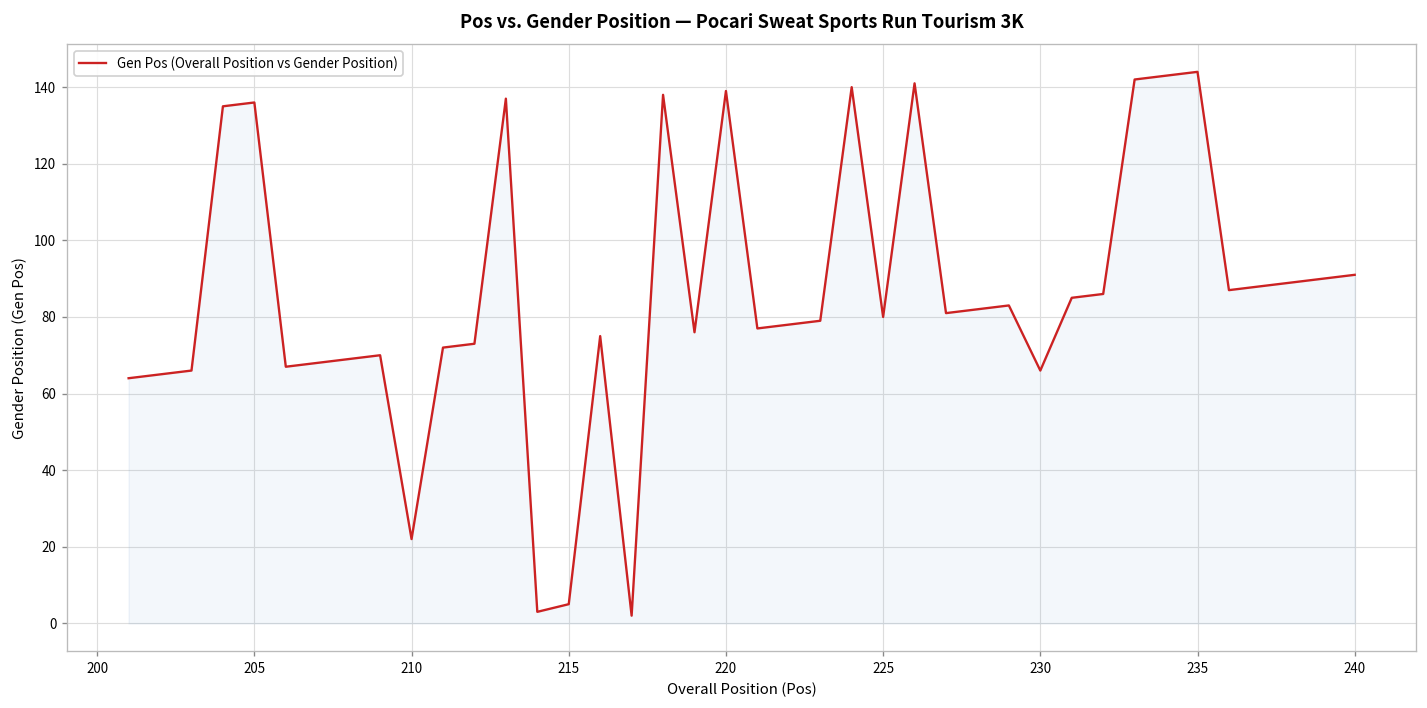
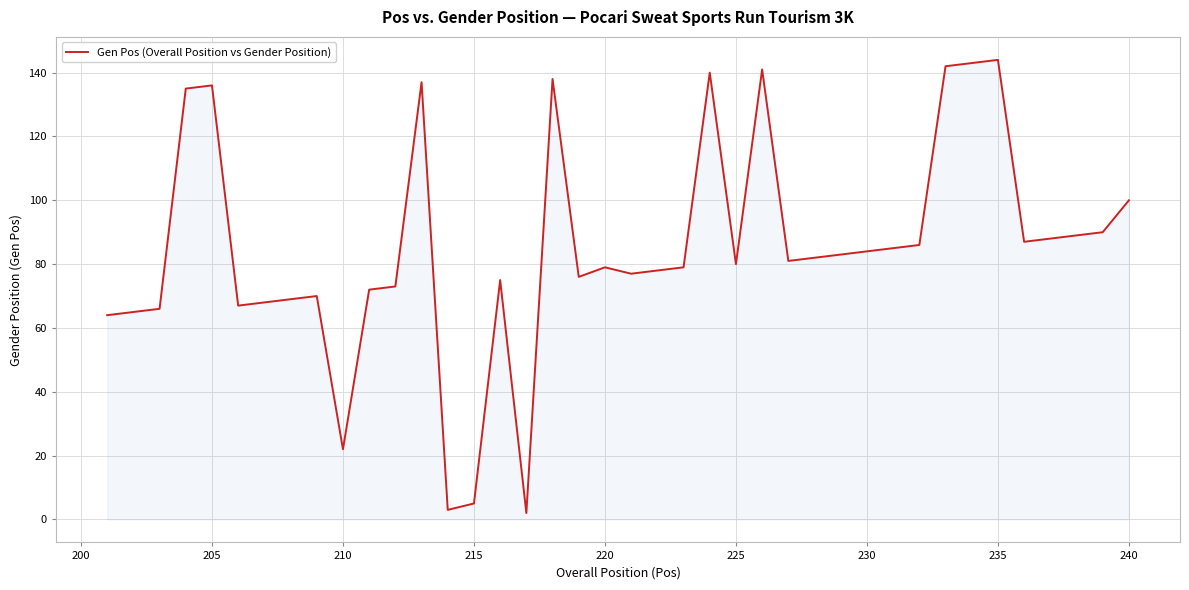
220: 139 -> 79
230: 66 -> 84
240: 91 -> 100
